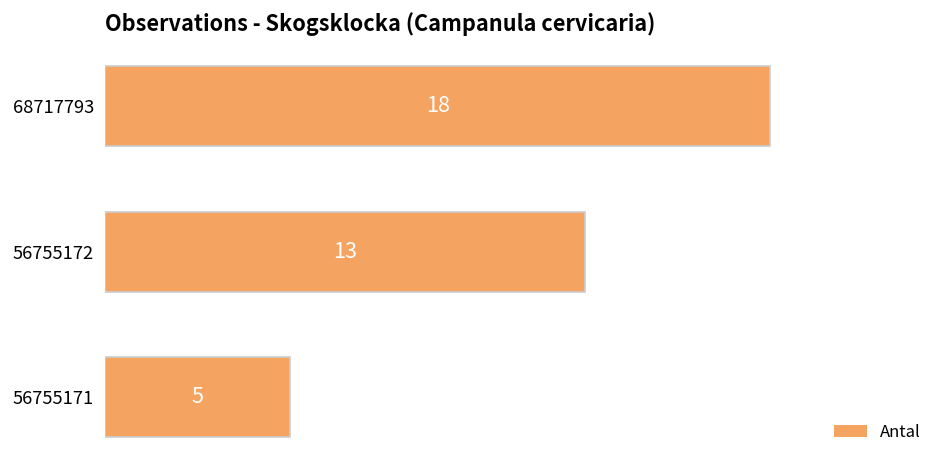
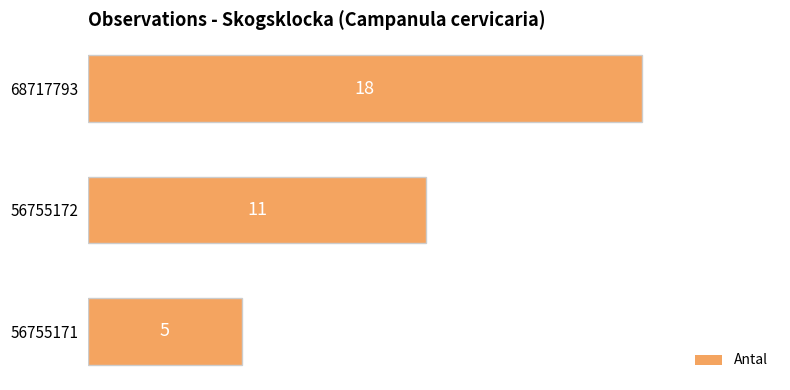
56755172: 13 -> 11
